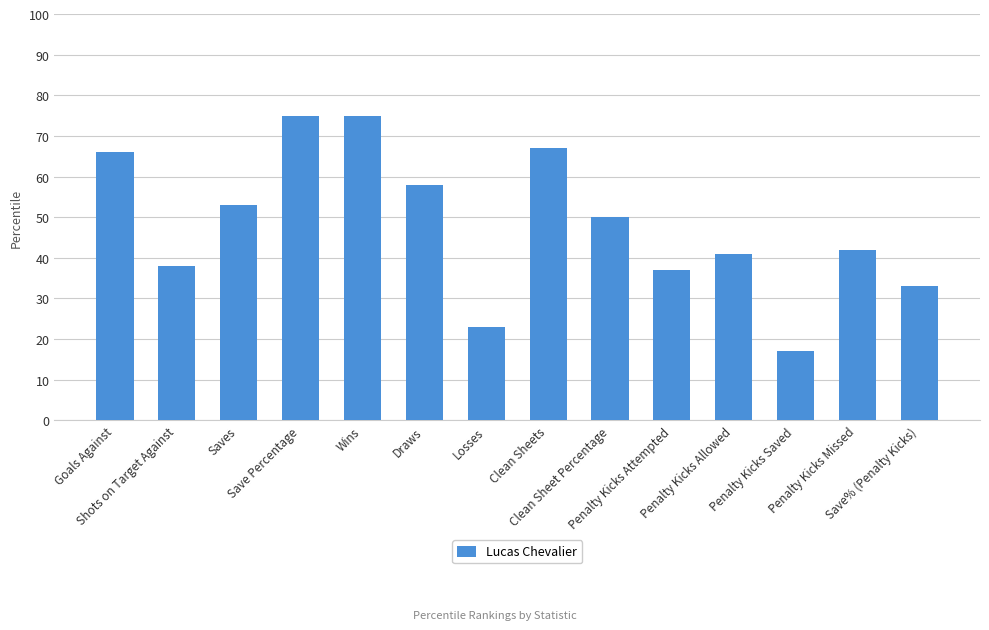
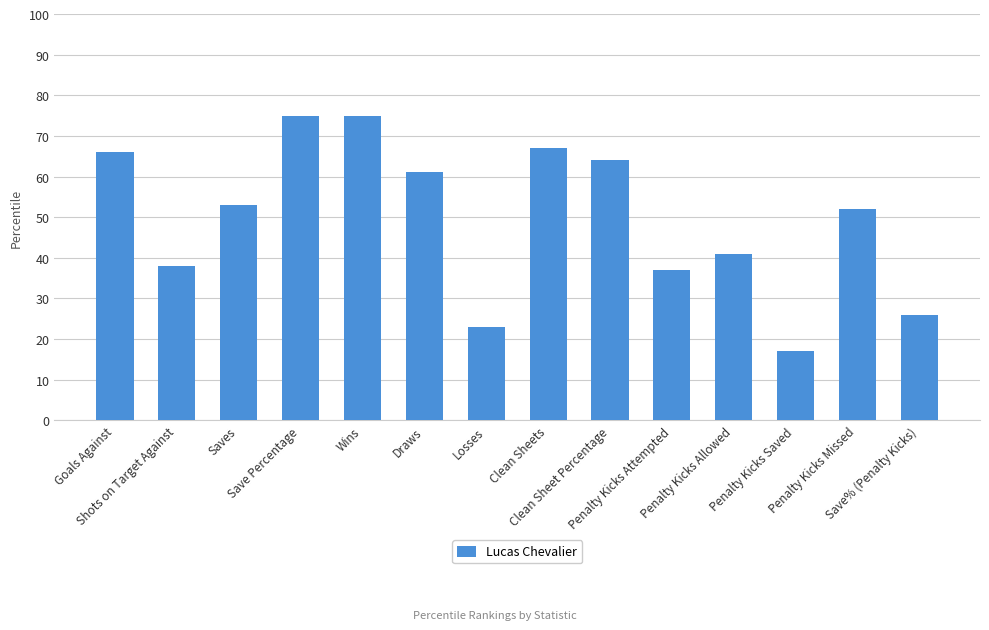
Draws: 58 -> 61
Clean Sheet Percentage: 50 -> 64
Penalty Kicks Missed: 42 -> 52
Save% (Penalty Kicks): 33 -> 26
